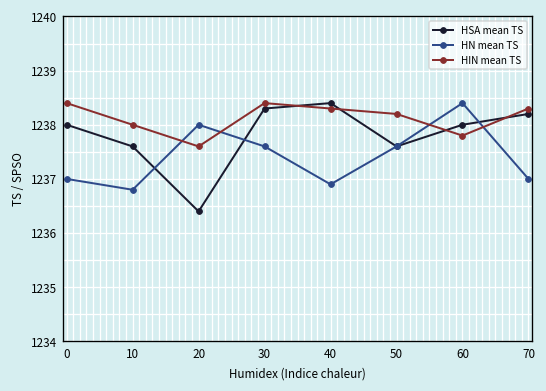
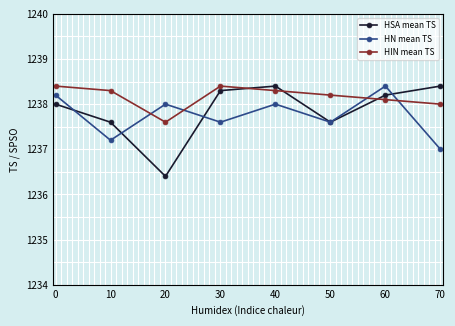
HN mean TS, 0: 1237.0 -> 1238.2
HN mean TS, 10: 1236.8 -> 1237.2
HIN mean TS, 10: 1238.0 -> 1238.3
HN mean TS, 40: 1236.9 -> 1238.0
HSA mean TS, 60: 1238.0 -> 1238.2
HIN mean TS, 60: 1237.8 -> 1238.1
HSA mean TS, 70: 1238.2 -> 1238.4
HIN mean TS, 70: 1238.3 -> 1238.0
